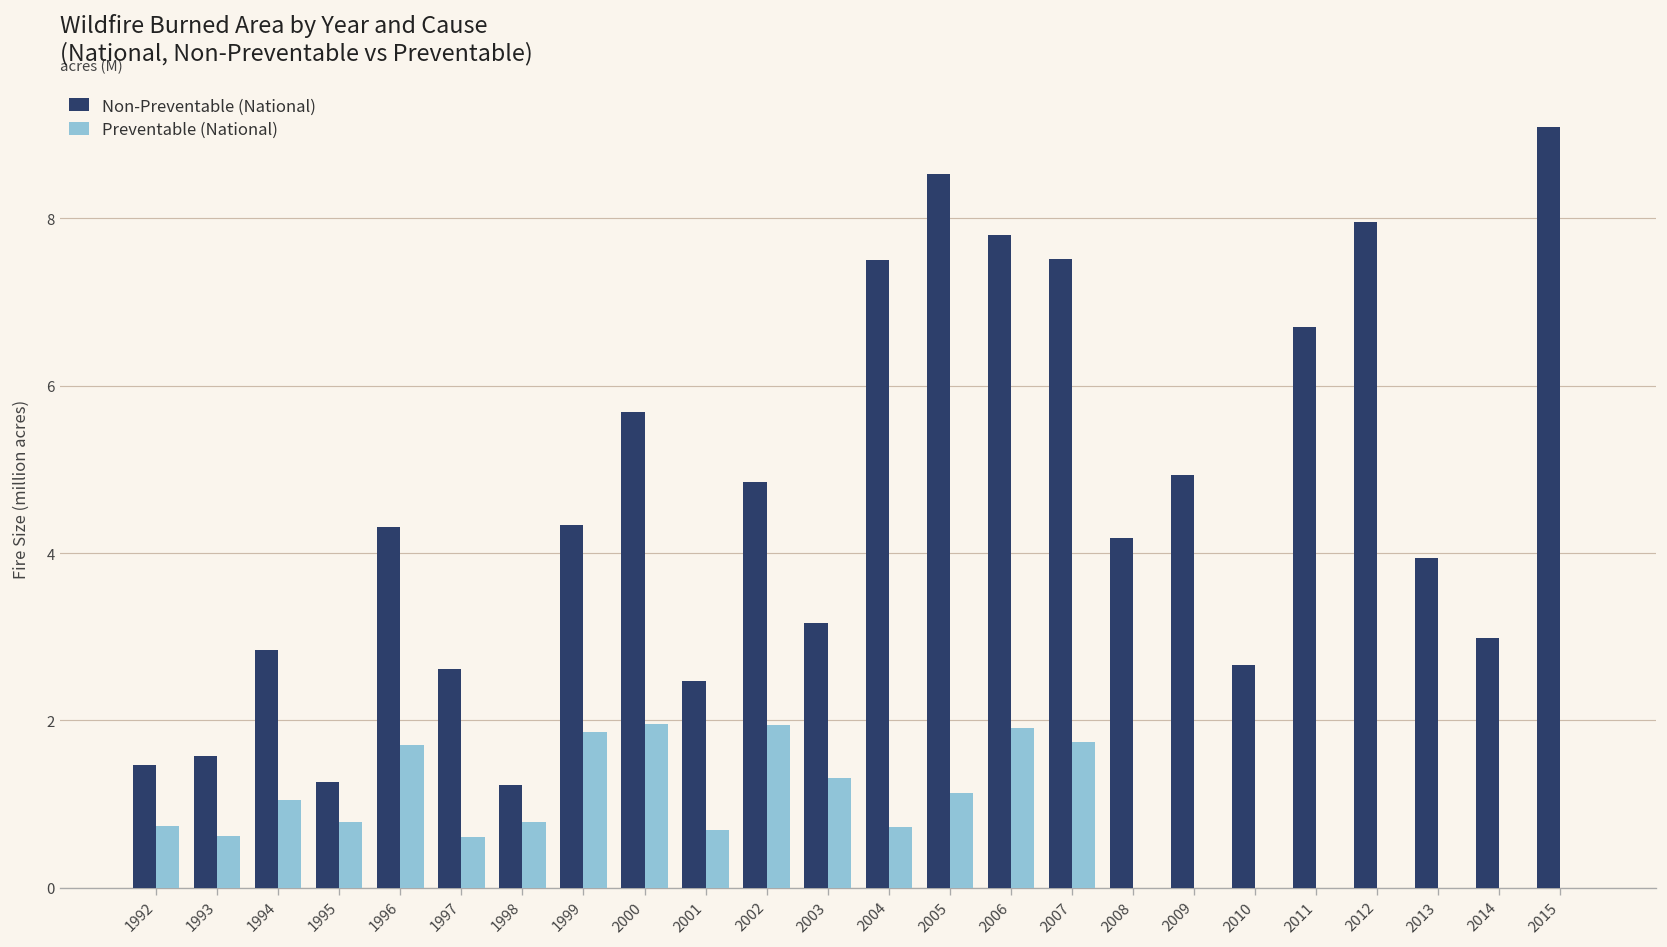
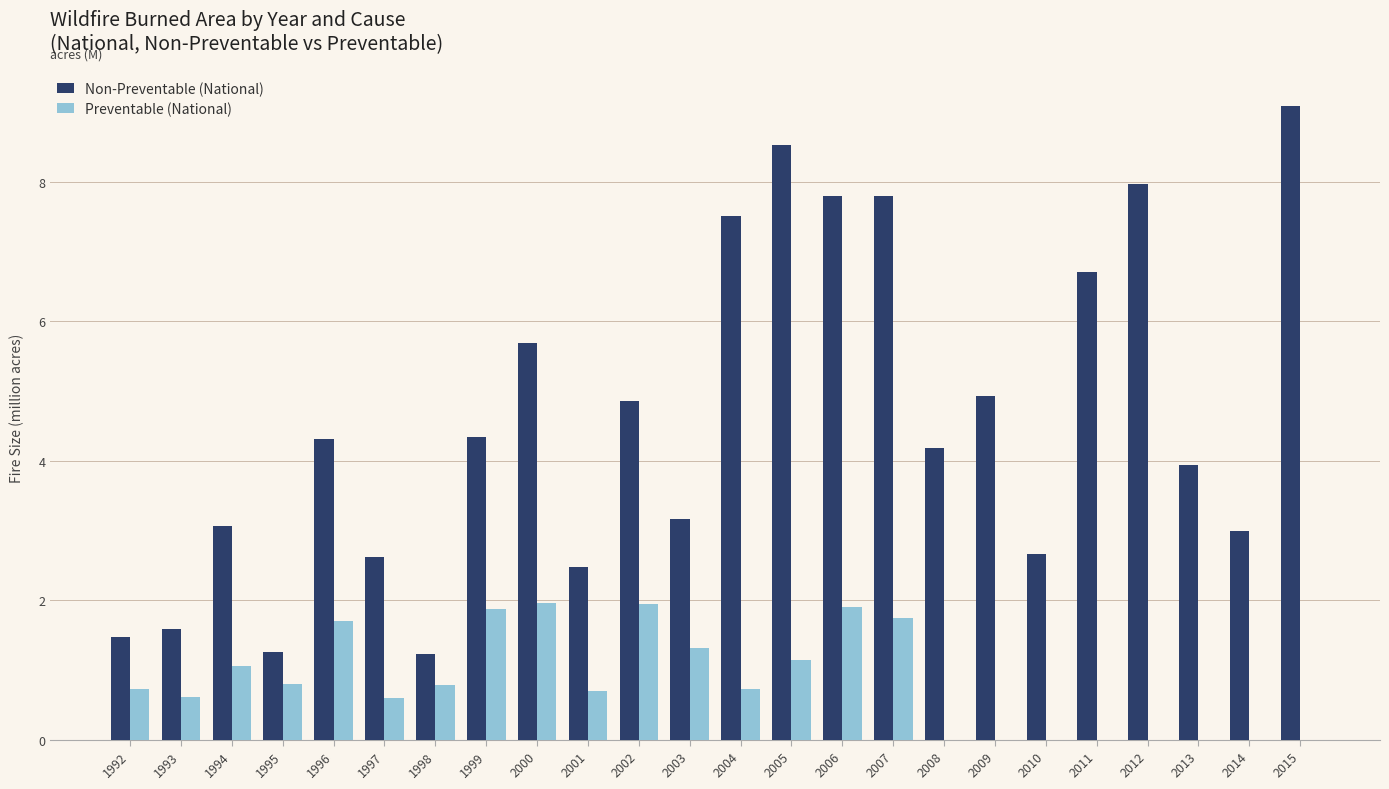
Non-Preventable (National), 1994: 2.8 -> 3.1
Non-Preventable (National), 2007: 7.5 -> 7.8
